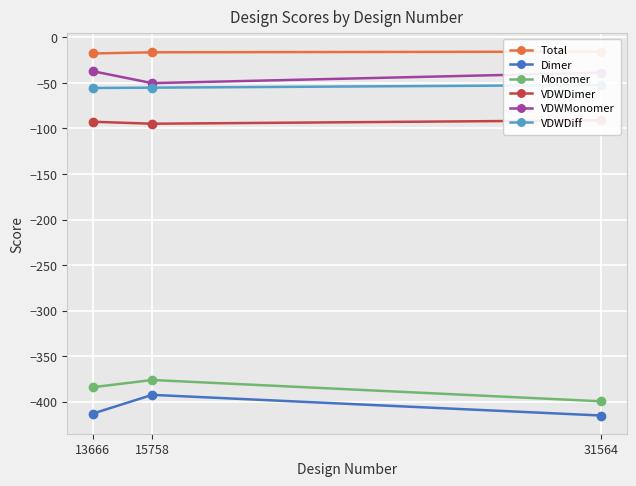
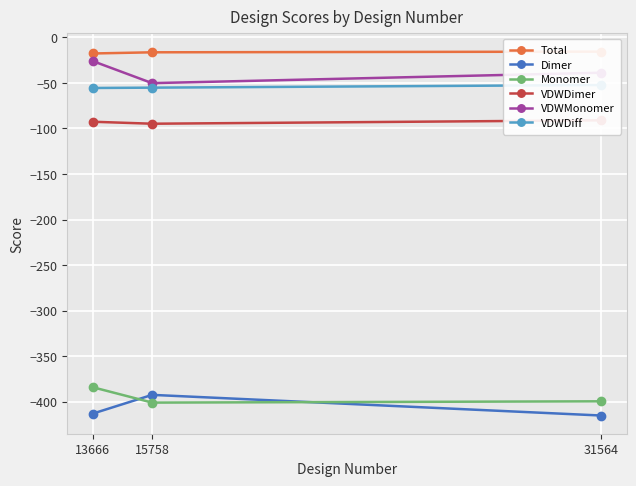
VDWMonomer, 13666: -40 -> -30
Monomer, 15758: -380 -> -400
